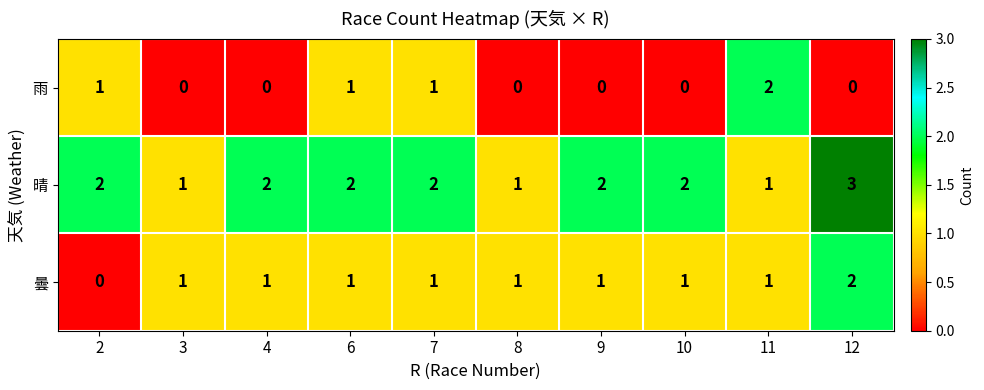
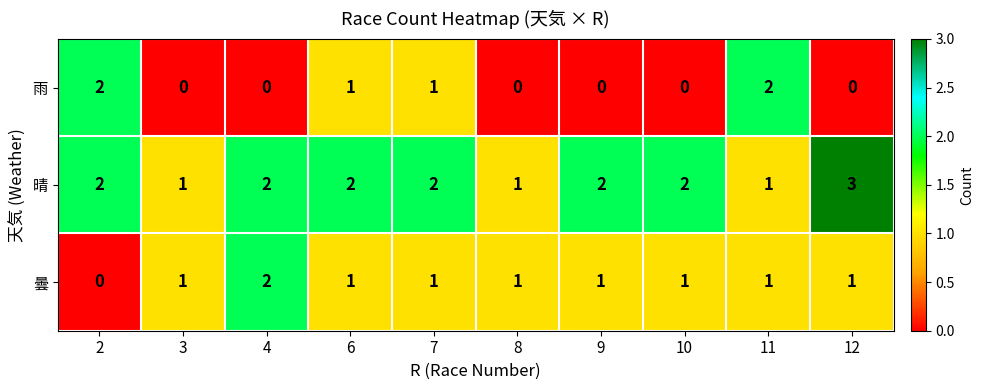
雨, 2: 1 -> 2
曇, 4: 1 -> 2
曇, 12: 2 -> 1
